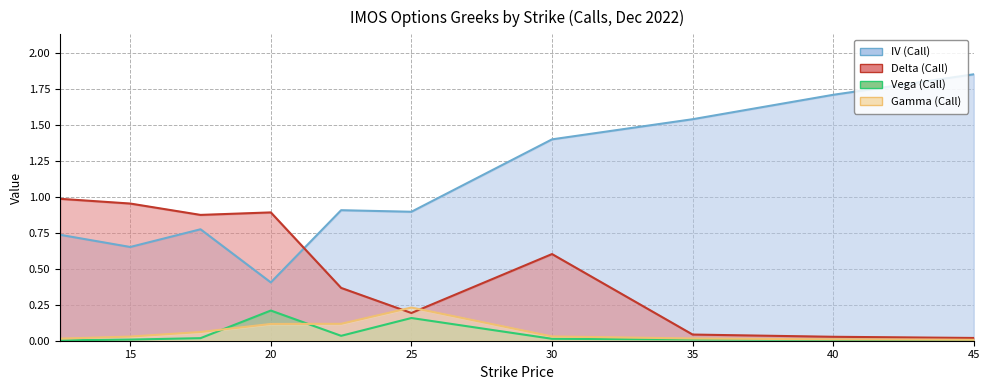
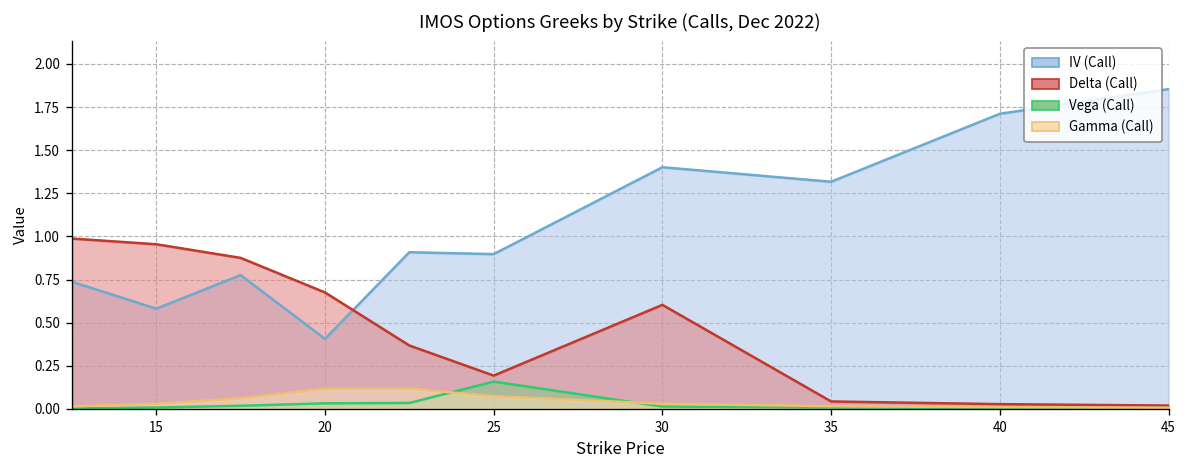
IV (Call), 15: 0.65 -> 0.58
Delta (Call), 20: 0.89 -> 0.68
Vega (Call), 20: 0.21 -> 0.03
Gamma (Call), 25: 0.23 -> 0.07
IV (Call), 35: 1.54 -> 1.32
